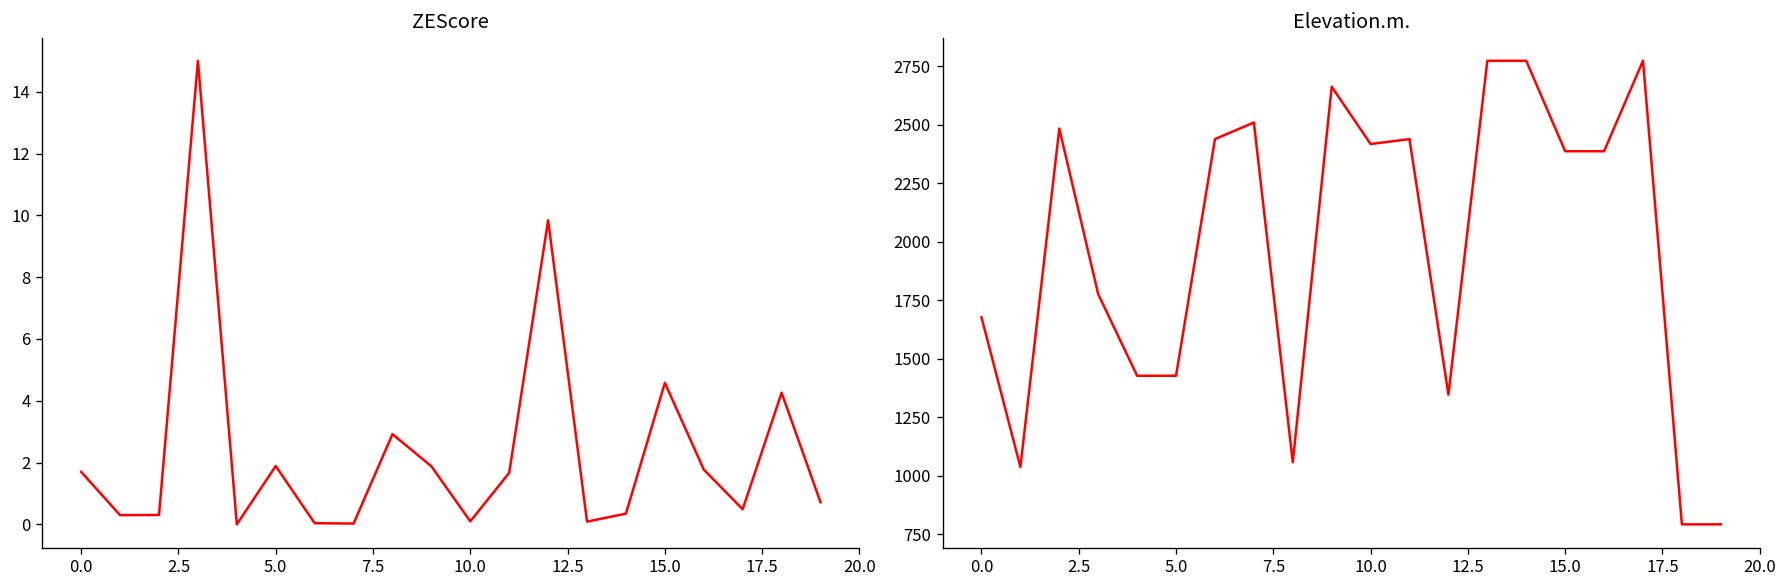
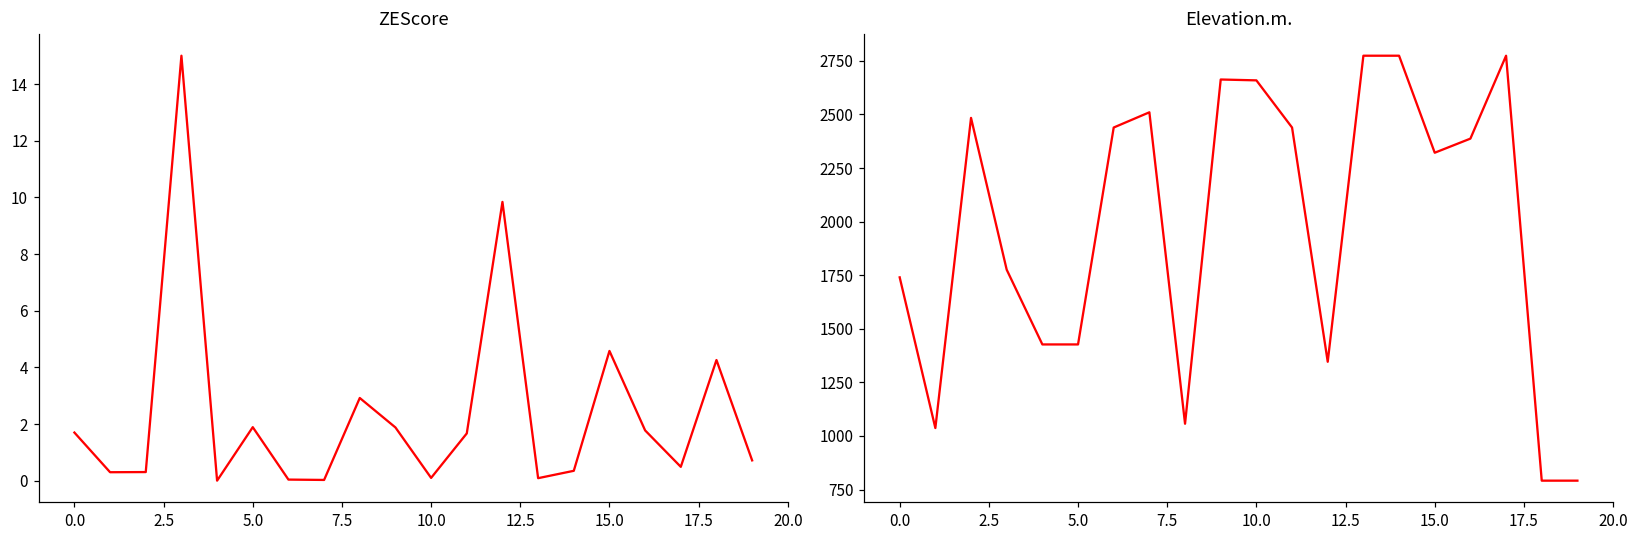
Elevation.m., 0.0: 1680 -> 1740
Elevation.m., 10.0: 2420 -> 2660
Elevation.m., 15.0: 2390 -> 2320
